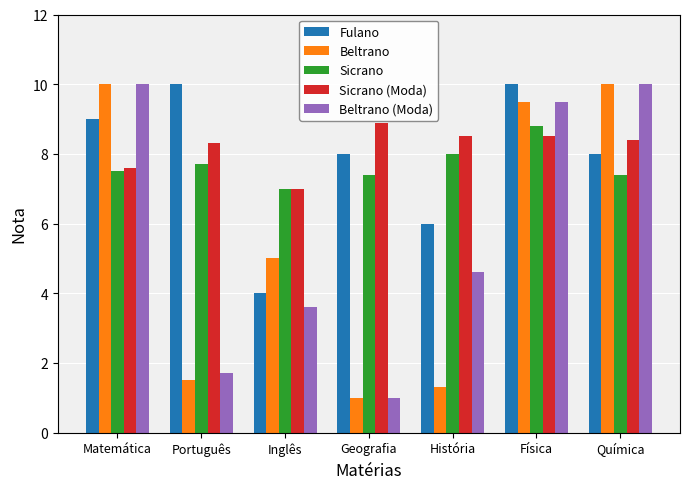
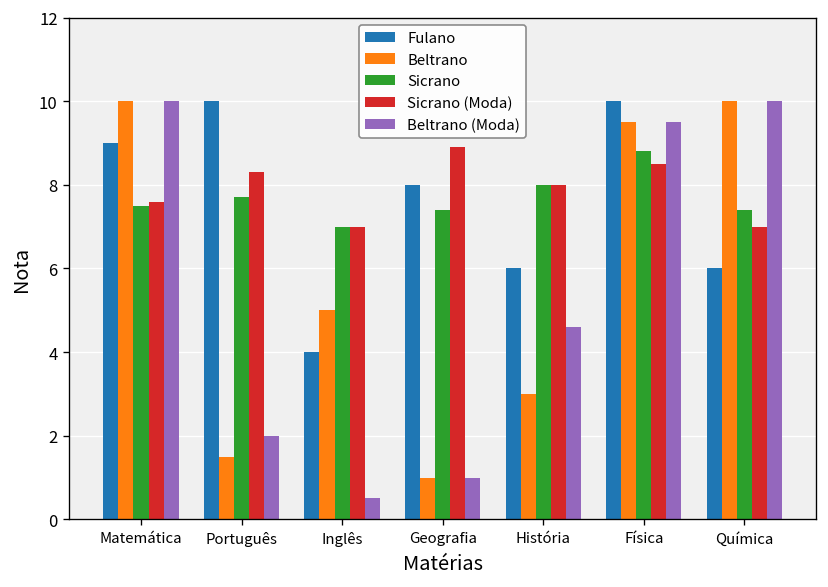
Beltrano (Moda), Português: 1.7 -> 2.0
Beltrano (Moda), Inglês: 3.6 -> 0.5
Beltrano, História: 1.3 -> 3.0
Sicrano (Moda), História: 8.5 -> 8.0
Fulano, Química: 8 -> 6
Sicrano (Moda), Química: 8.4 -> 7.0
